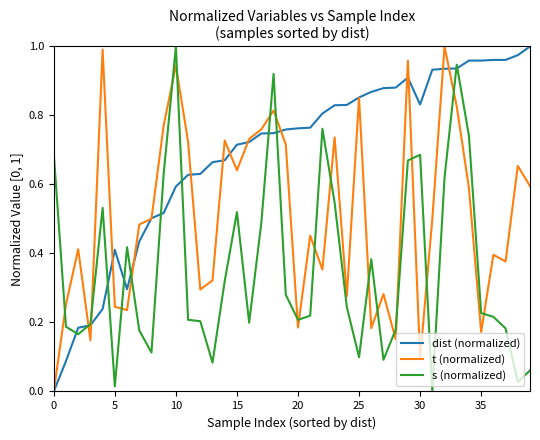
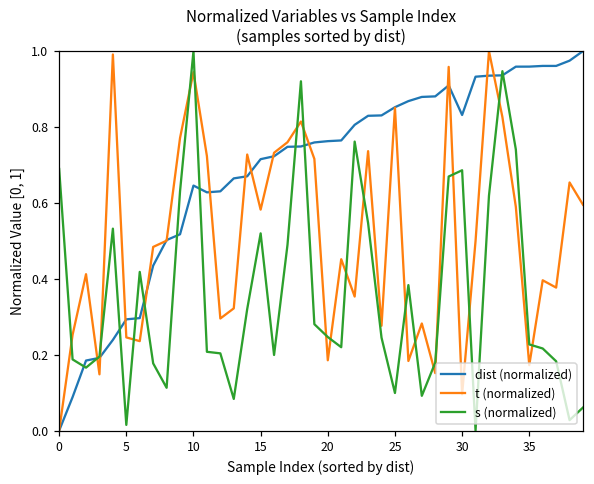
dist (normalized), 5: 0.41 -> 0.29
dist (normalized), 10: 0.59 -> 0.65
t (normalized), 15: 0.64 -> 0.58
s (normalized), 20: 0.21 -> 0.25
